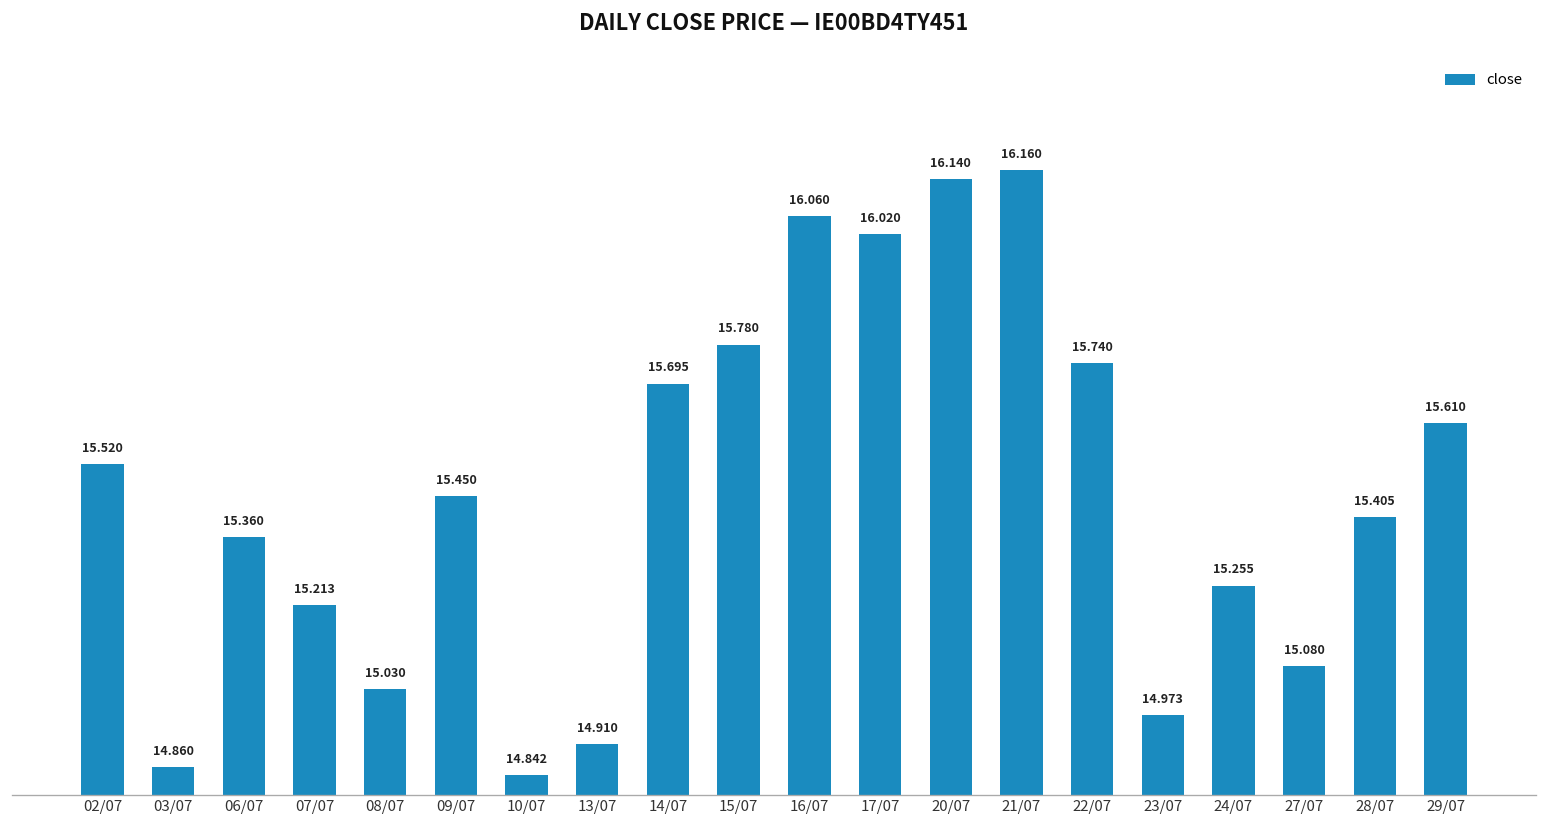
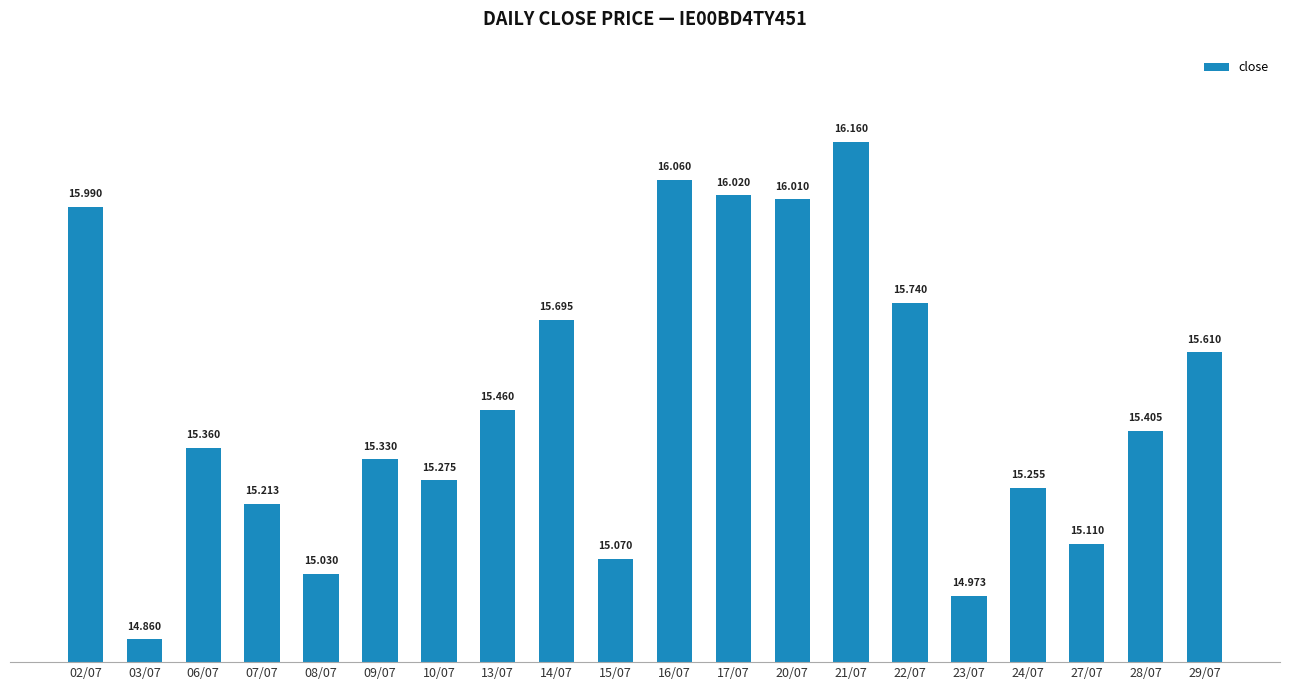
02/07: 15.520 -> 15.990
09/07: 15.450 -> 15.330
10/07: 14.842 -> 15.275
13/07: 14.910 -> 15.460
15/07: 15.780 -> 15.070
20/07: 16.140 -> 16.010
27/07: 15.080 -> 15.110
